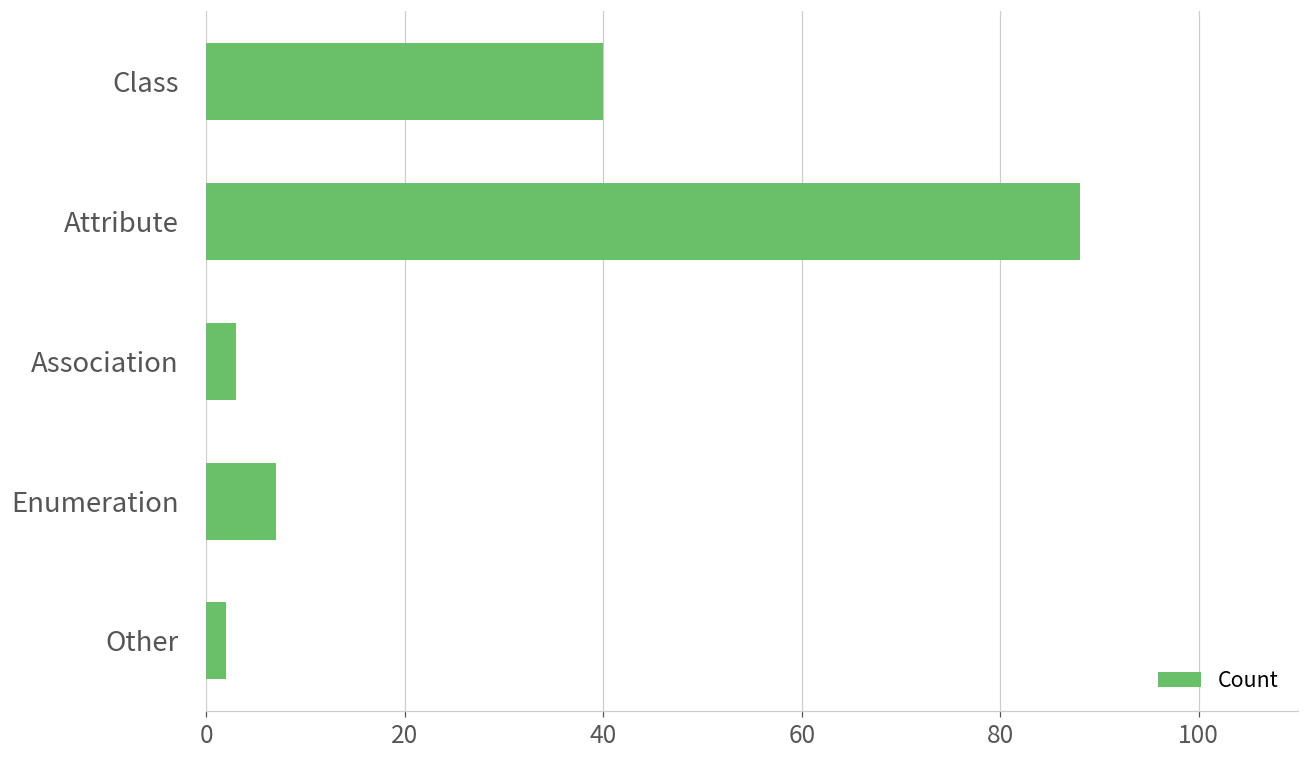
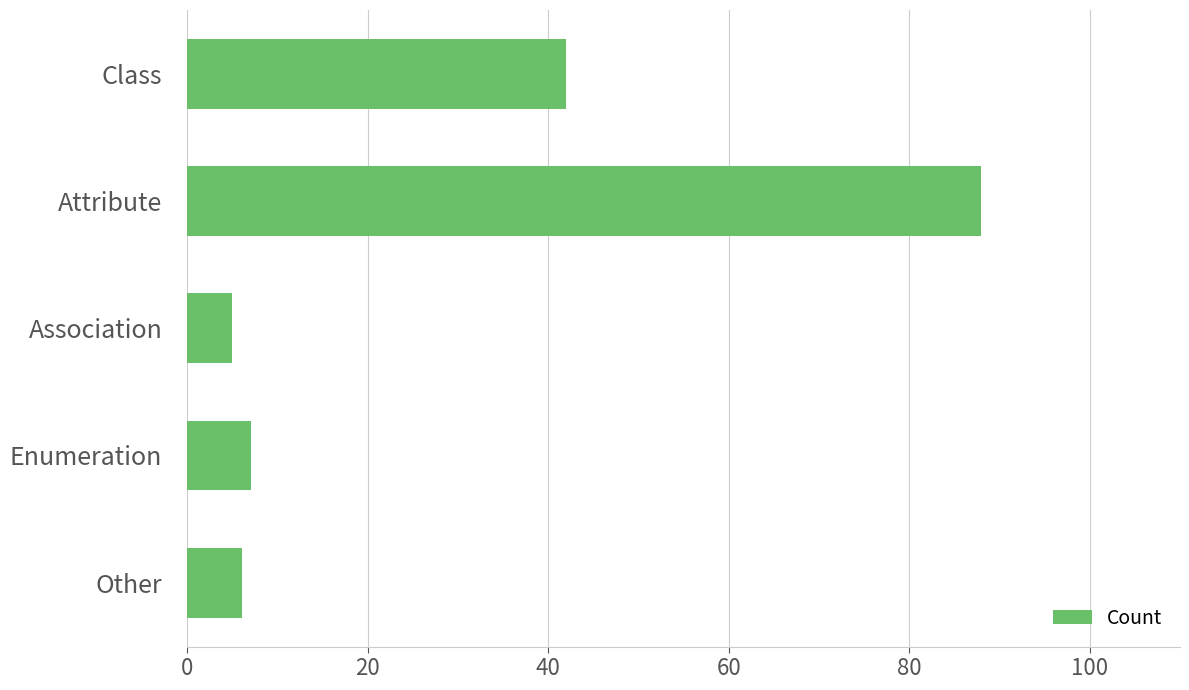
Class: 40 -> 42
Association: 3 -> 5
Other: 2 -> 6
